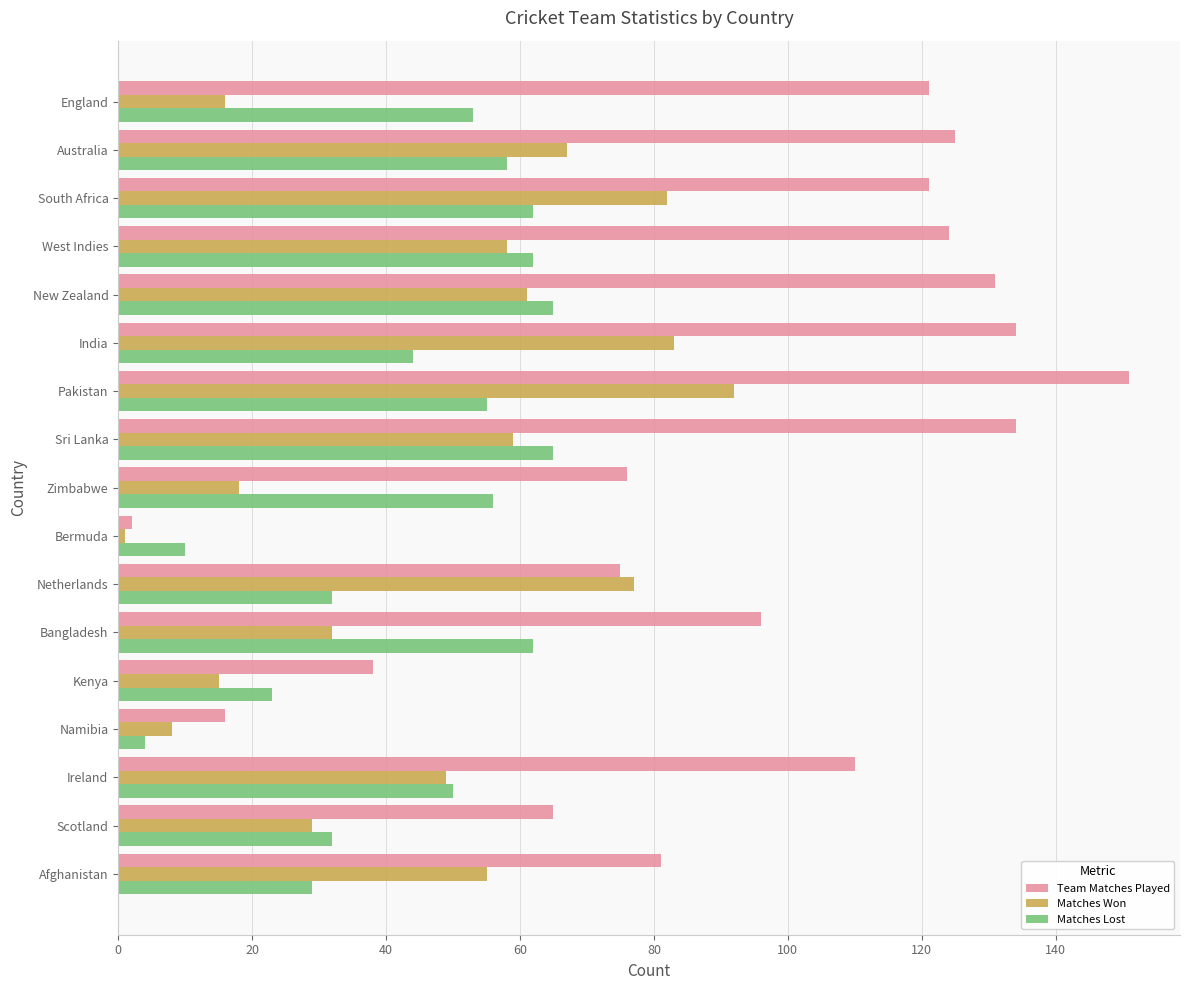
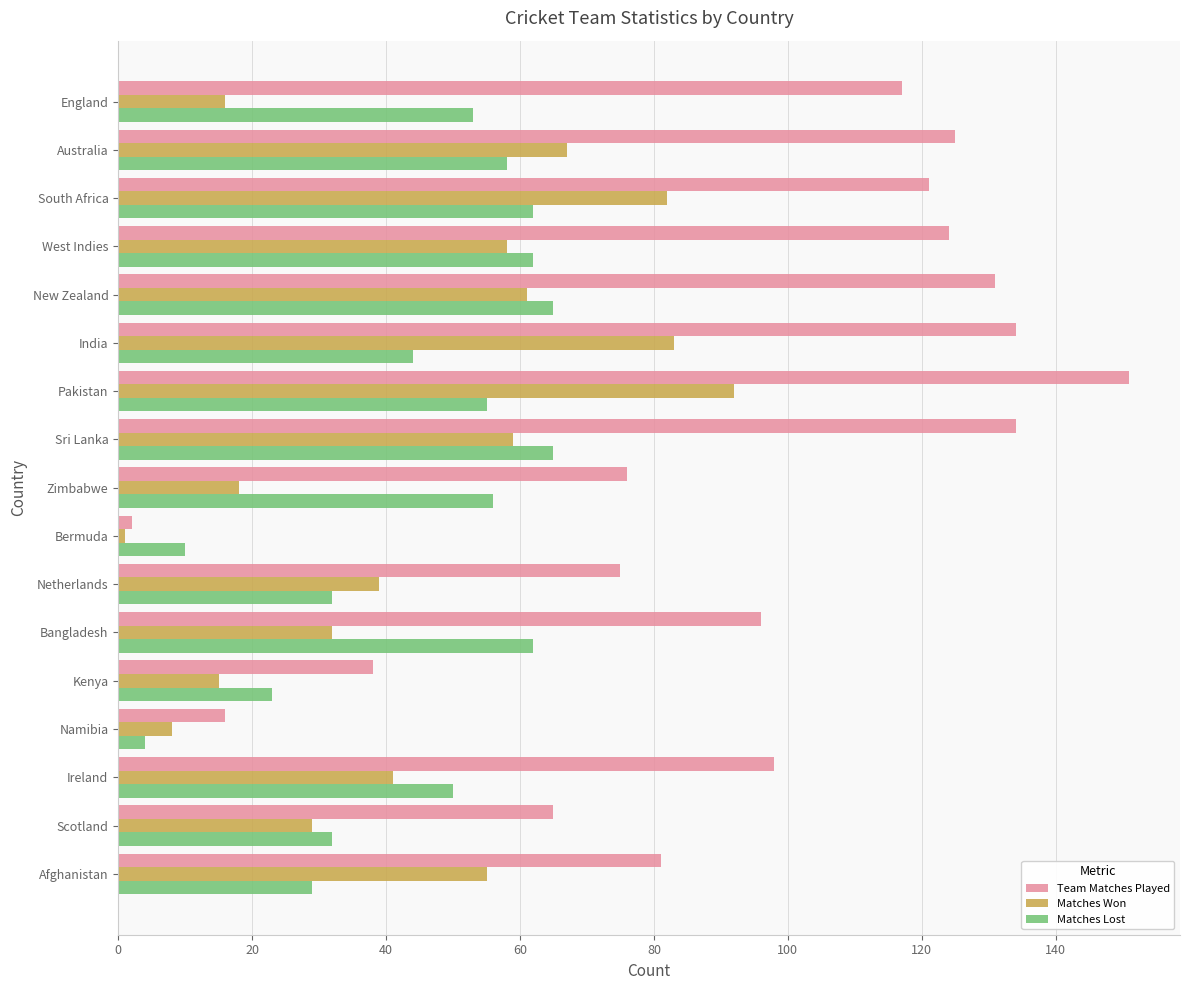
Team Matches Played, England: 121 -> 117
Matches Won, Netherlands: 77 -> 39
Team Matches Played, Ireland: 110 -> 98
Matches Won, Ireland: 49 -> 41
